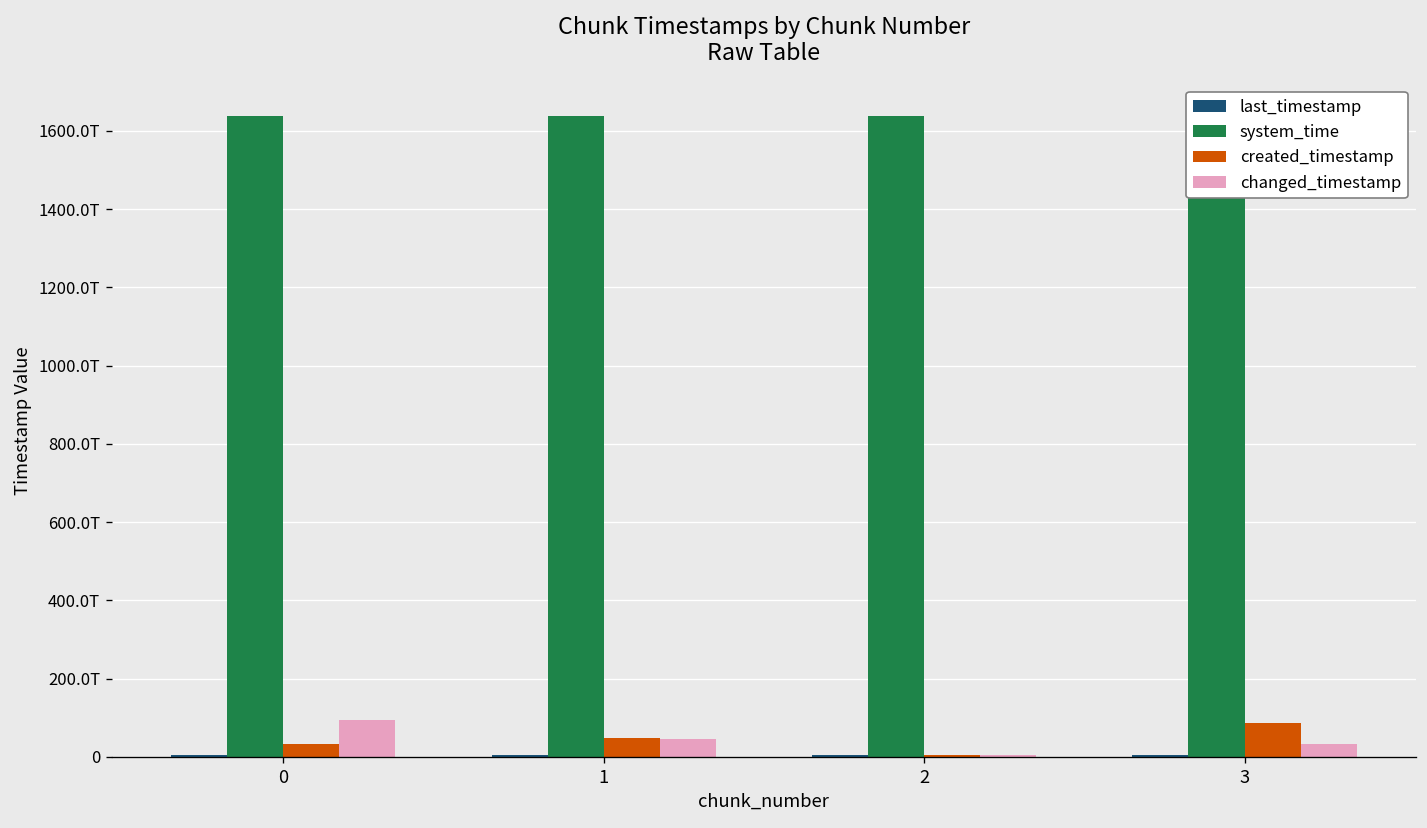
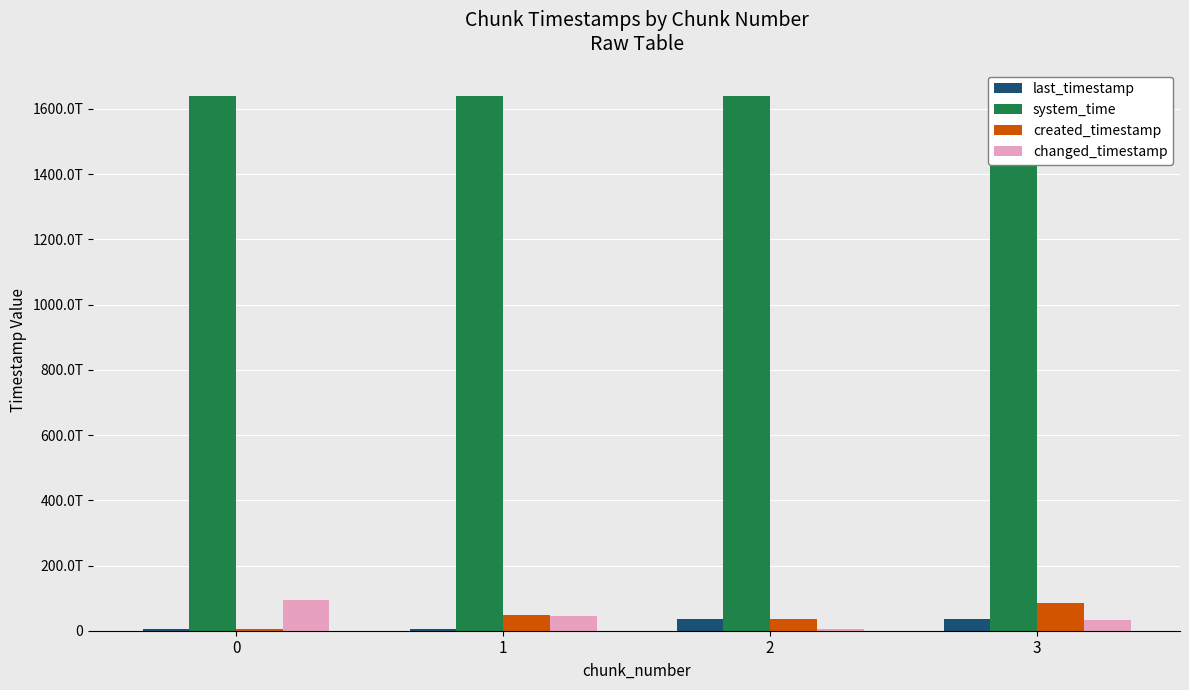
created_timestamp, 0: 30T -> 0T
last_timestamp, 2: 0T -> 30T
created_timestamp, 2: 0T -> 40T
last_timestamp, 3: 0T -> 40T
